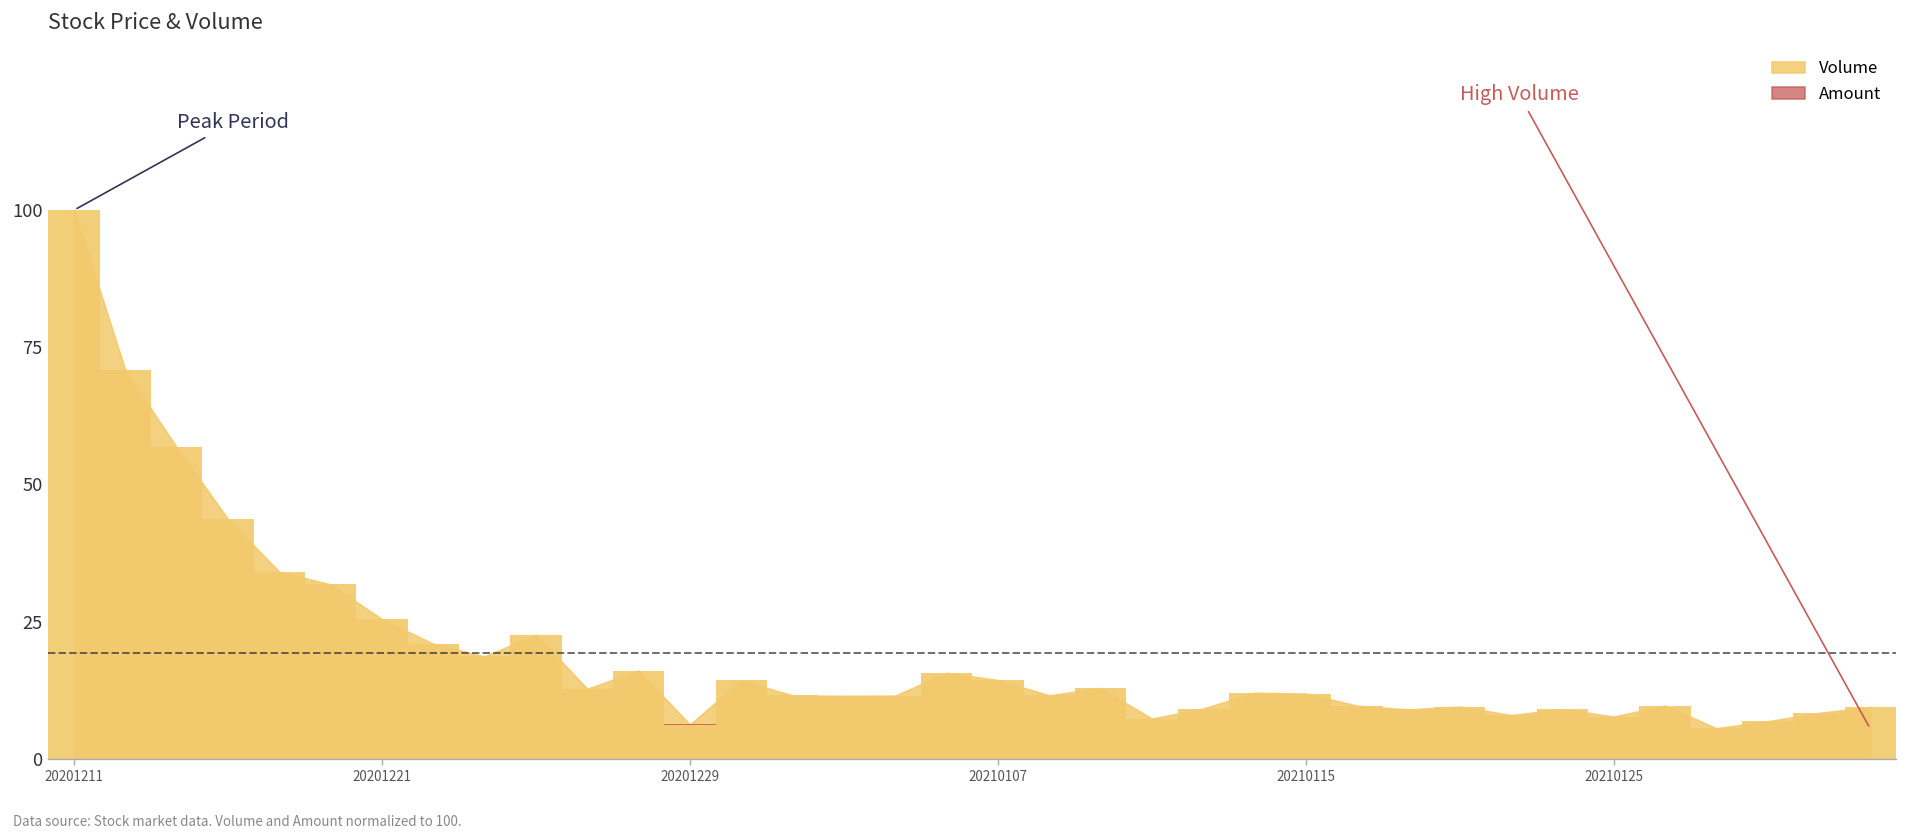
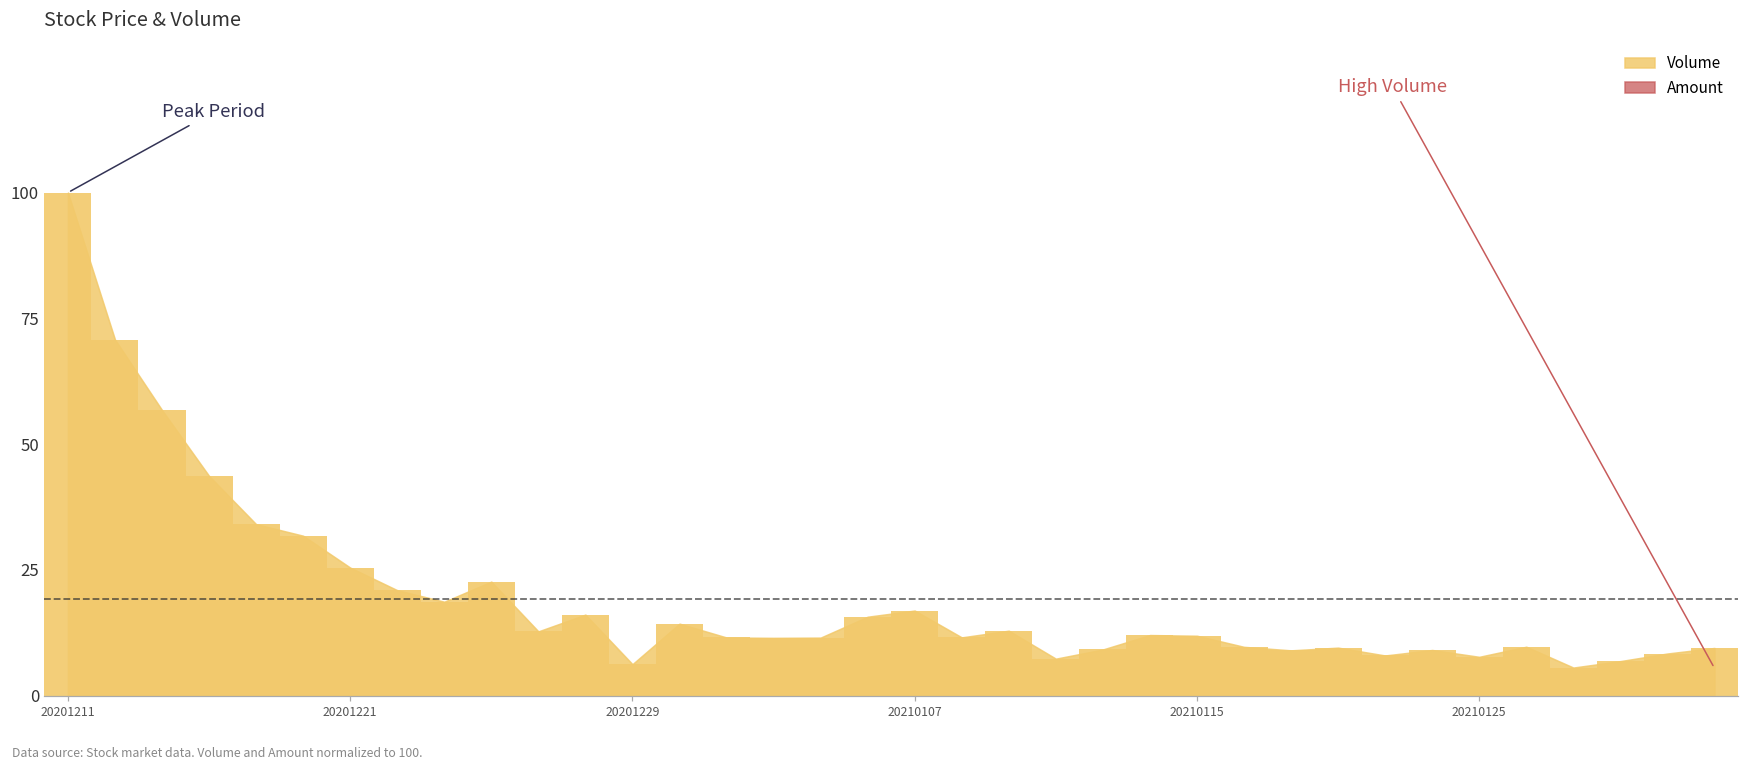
Volume, 20210107: 14 -> 17
